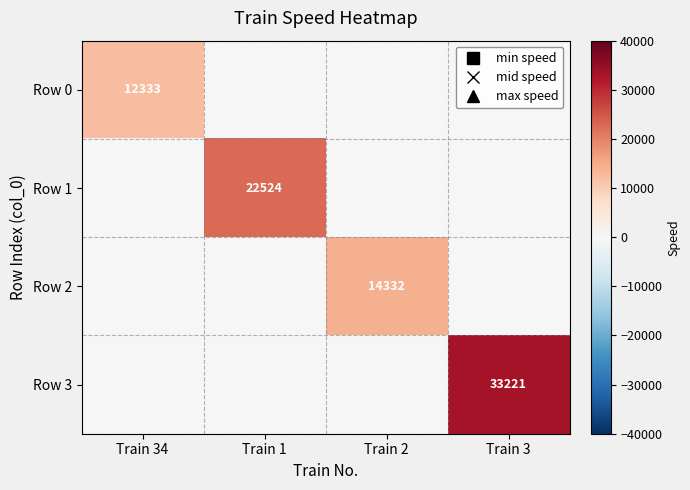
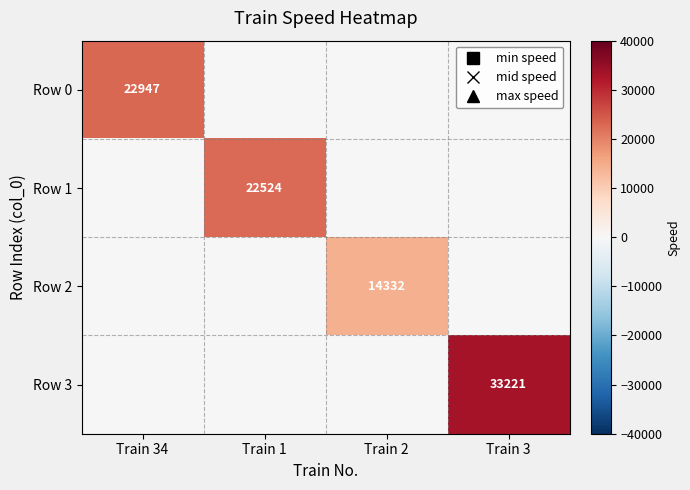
Row 0, Train 34: 12333 -> 22947
